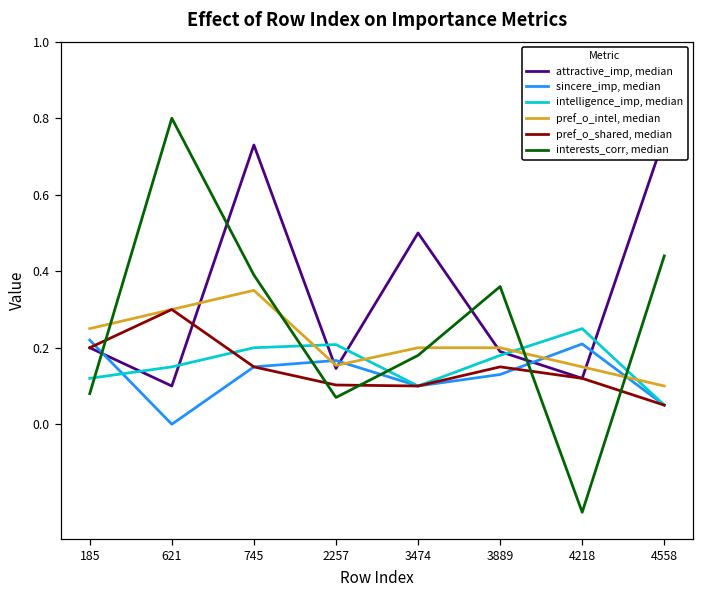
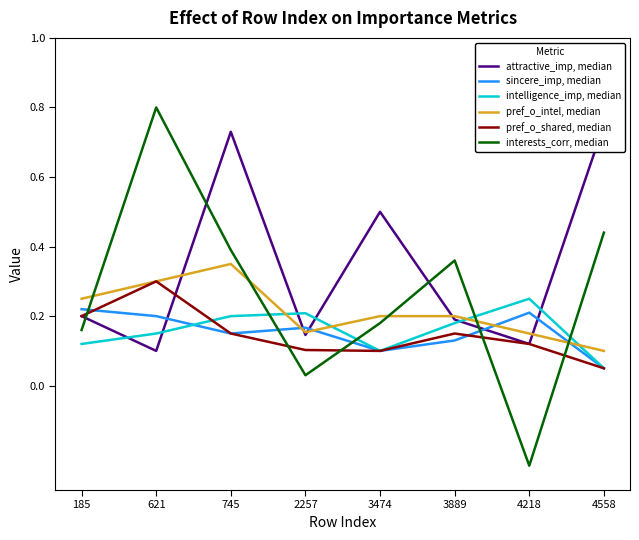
interests_corr, median, 185: 0.08 -> 0.16
sincere_imp, median, 621: 0.0 -> 0.2
interests_corr, median, 2257: 0.07 -> 0.03
